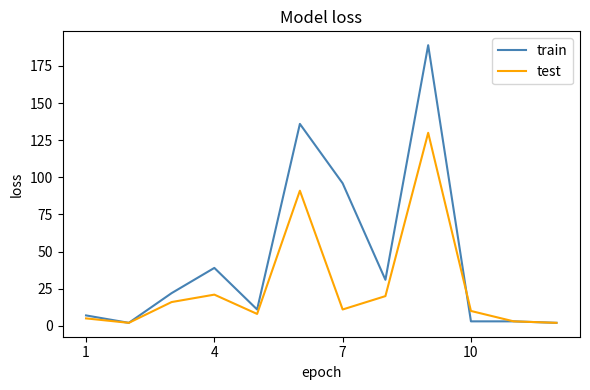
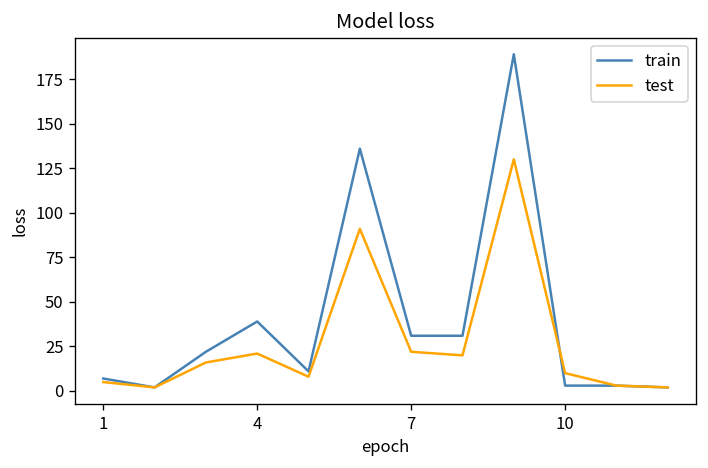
train, 7: 96 -> 31
test, 7: 11 -> 22
